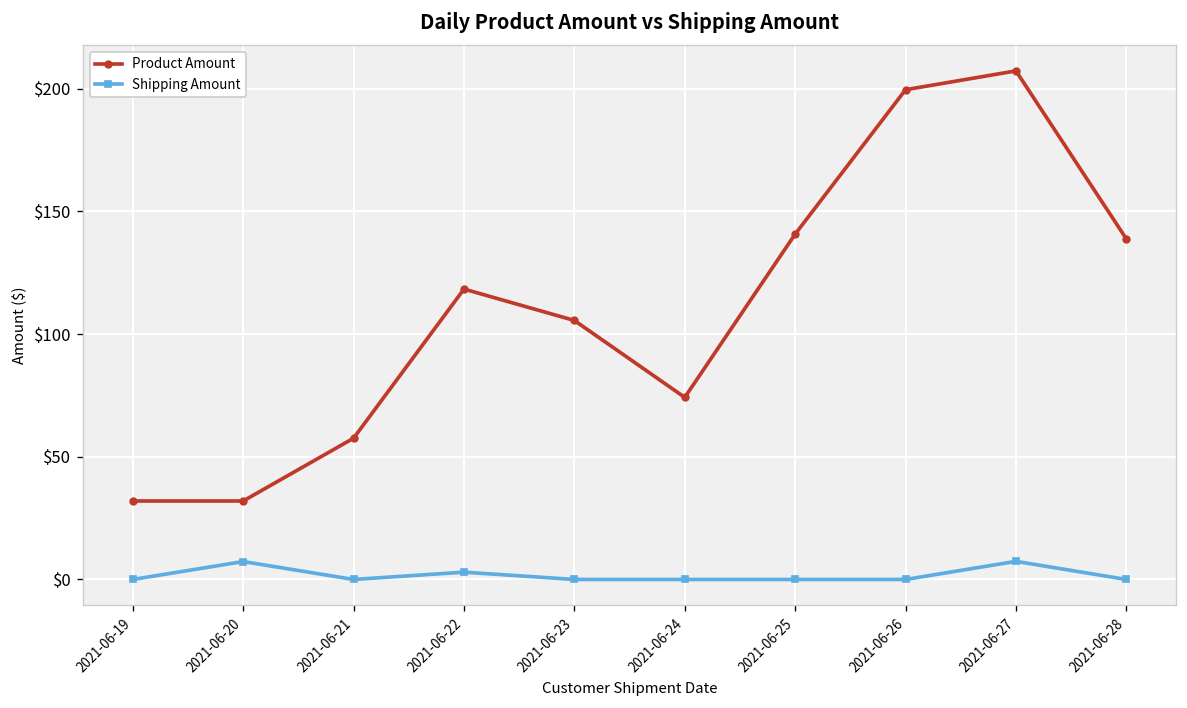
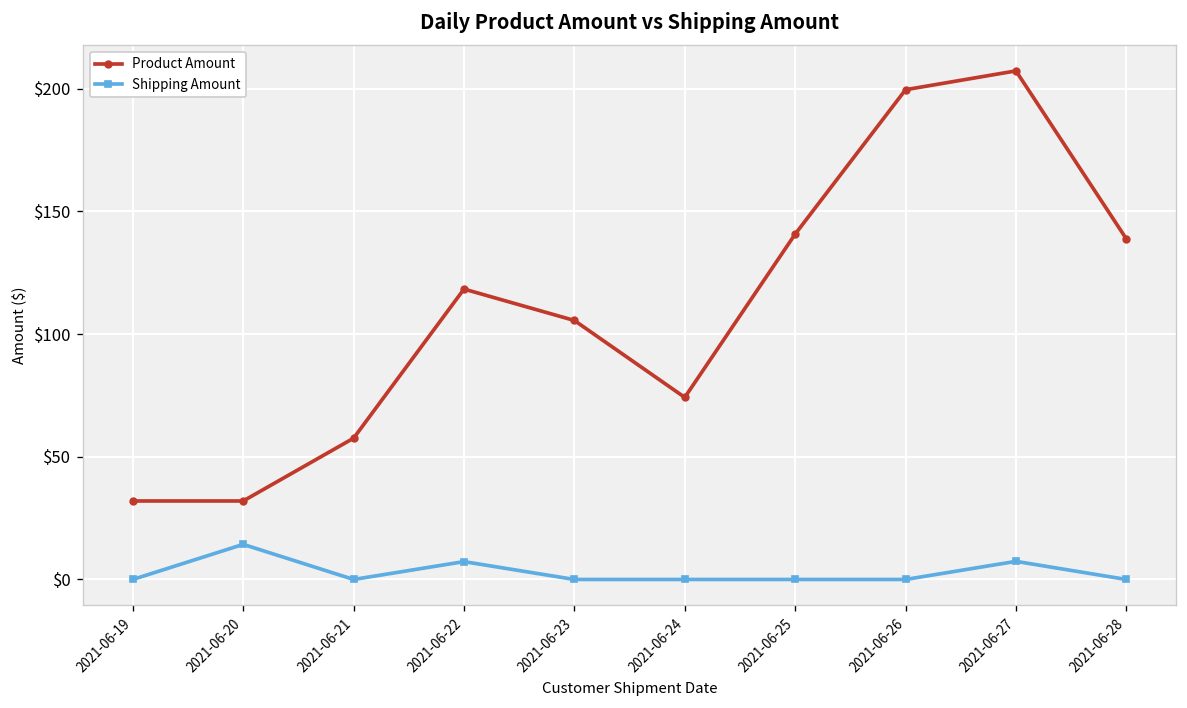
Shipping Amount, 2021-06-20: $7 -> $14
Shipping Amount, 2021-06-22: $3 -> $7
